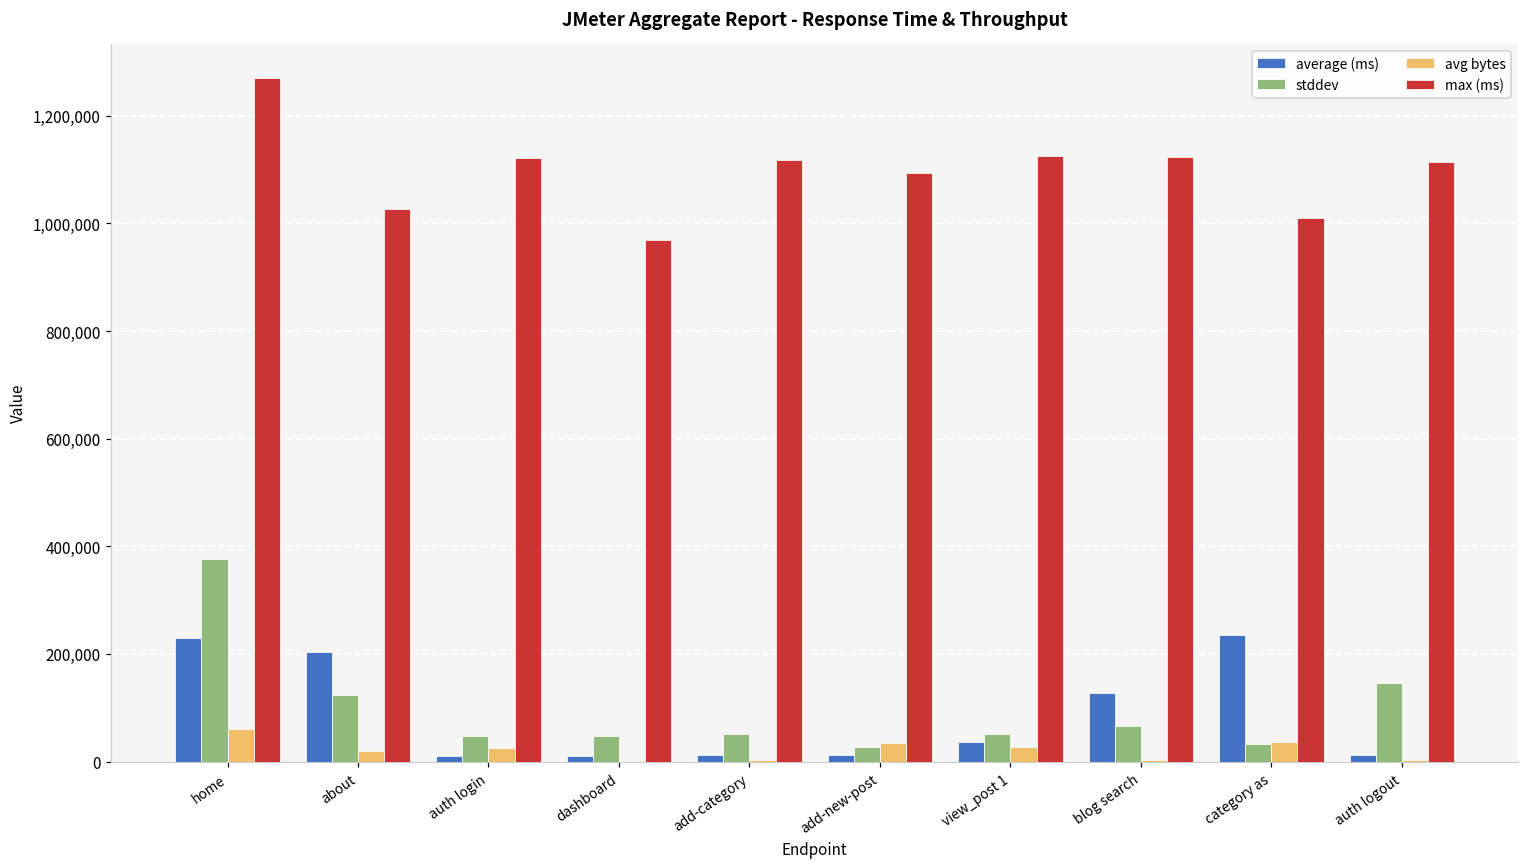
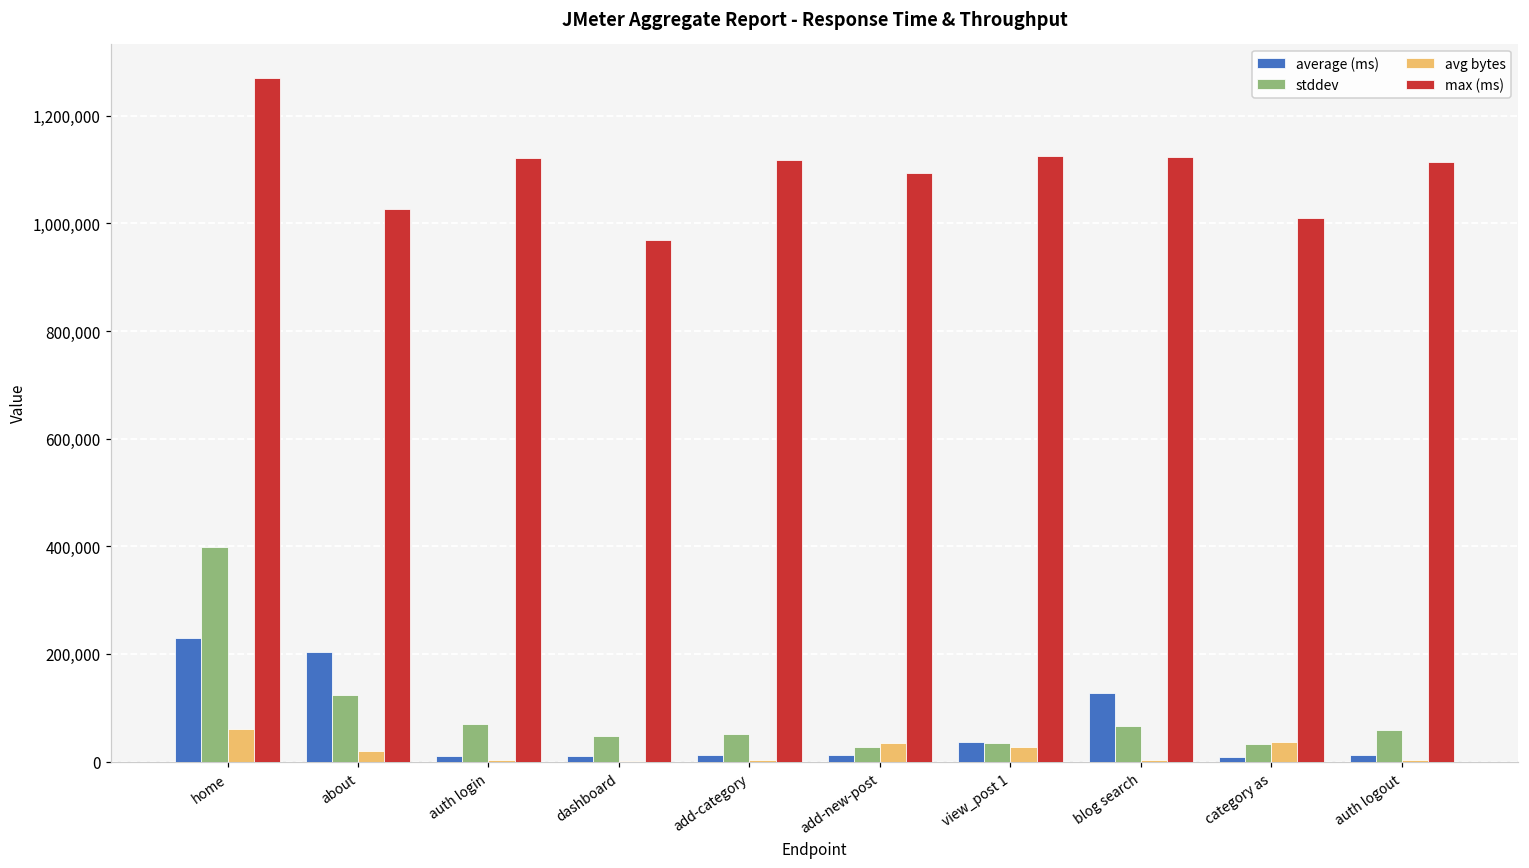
stddev, home: 380,000 -> 400,000
stddev, auth login: 50,000 -> 70,000
avg bytes, auth login: 30,000 -> 0
stddev, view_post 1: 50,000 -> 40,000
average (ms), category as: 230,000 -> 10,000
stddev, auth logout: 150,000 -> 60,000
